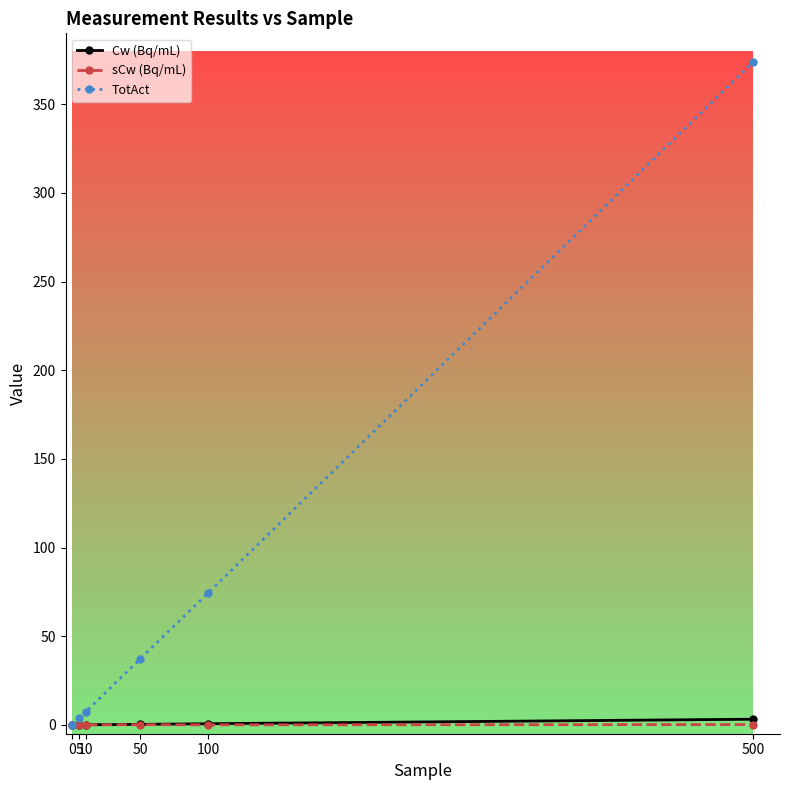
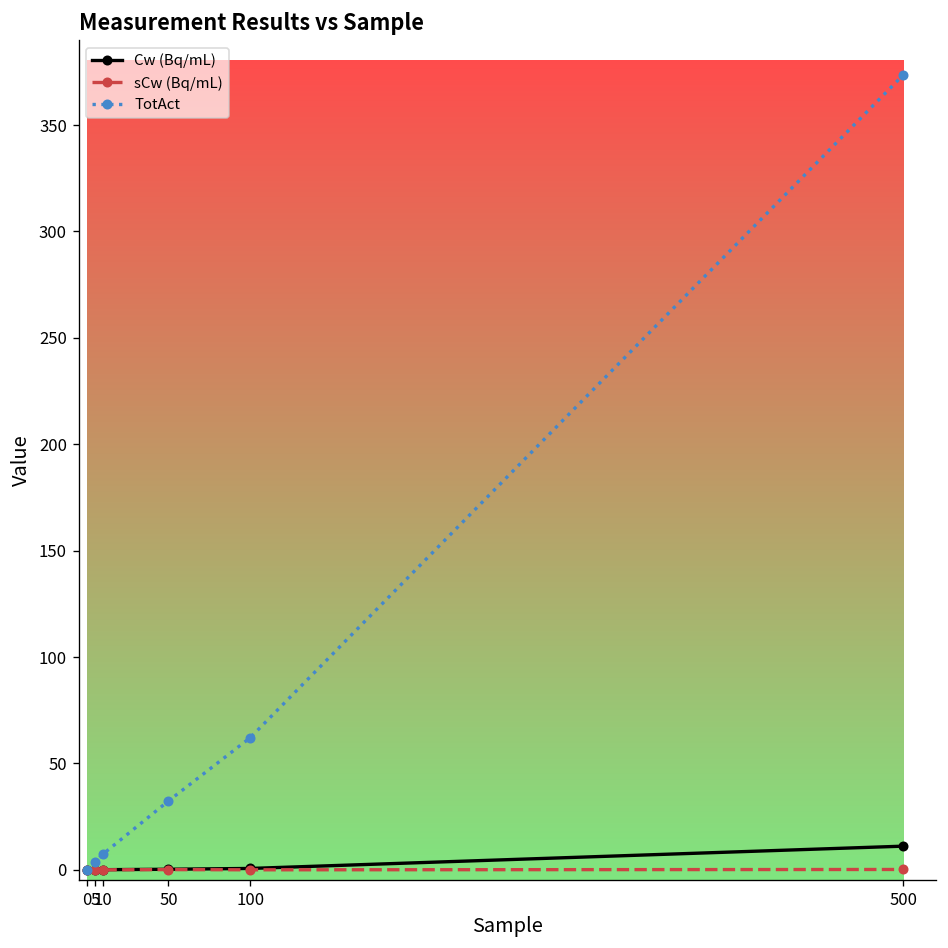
TotAct, 50: 37 -> 32
TotAct, 100: 75 -> 62
Cw (Bq/mL), 500: 3 -> 11
